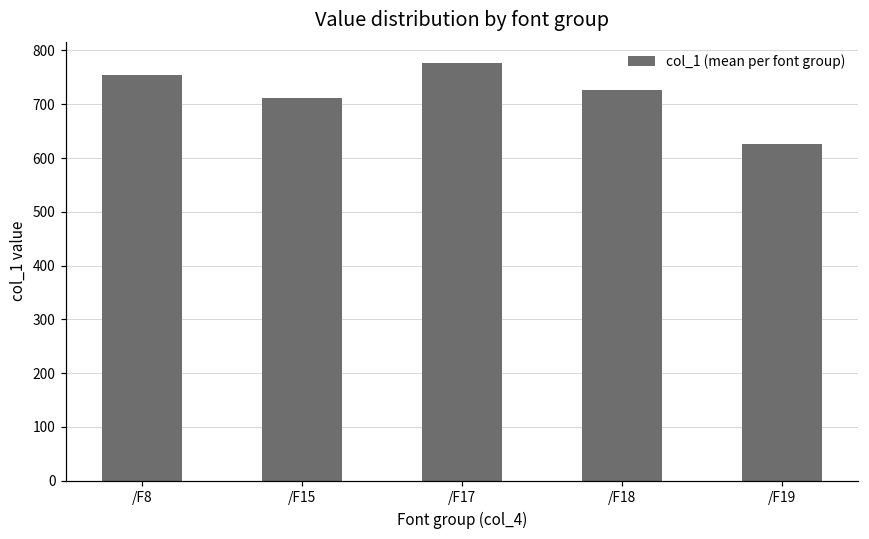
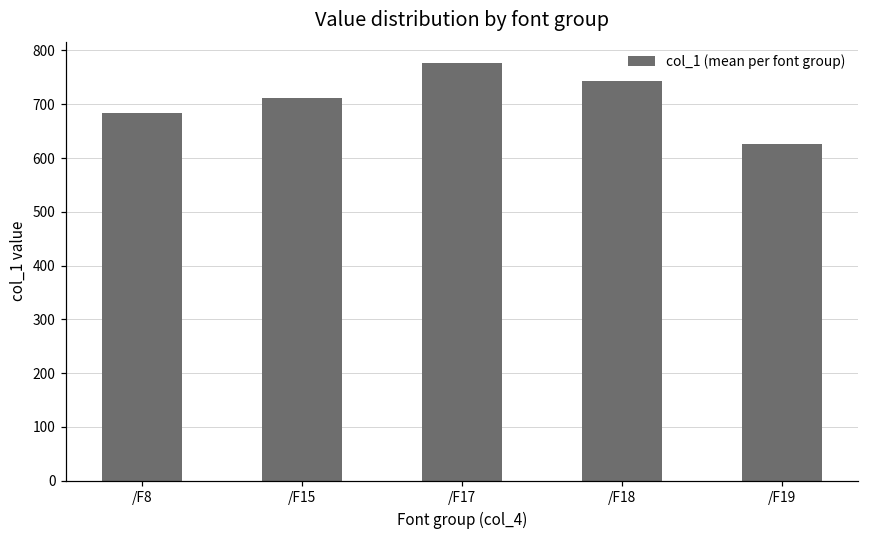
/F8: 750 -> 680
/F18: 730 -> 740
